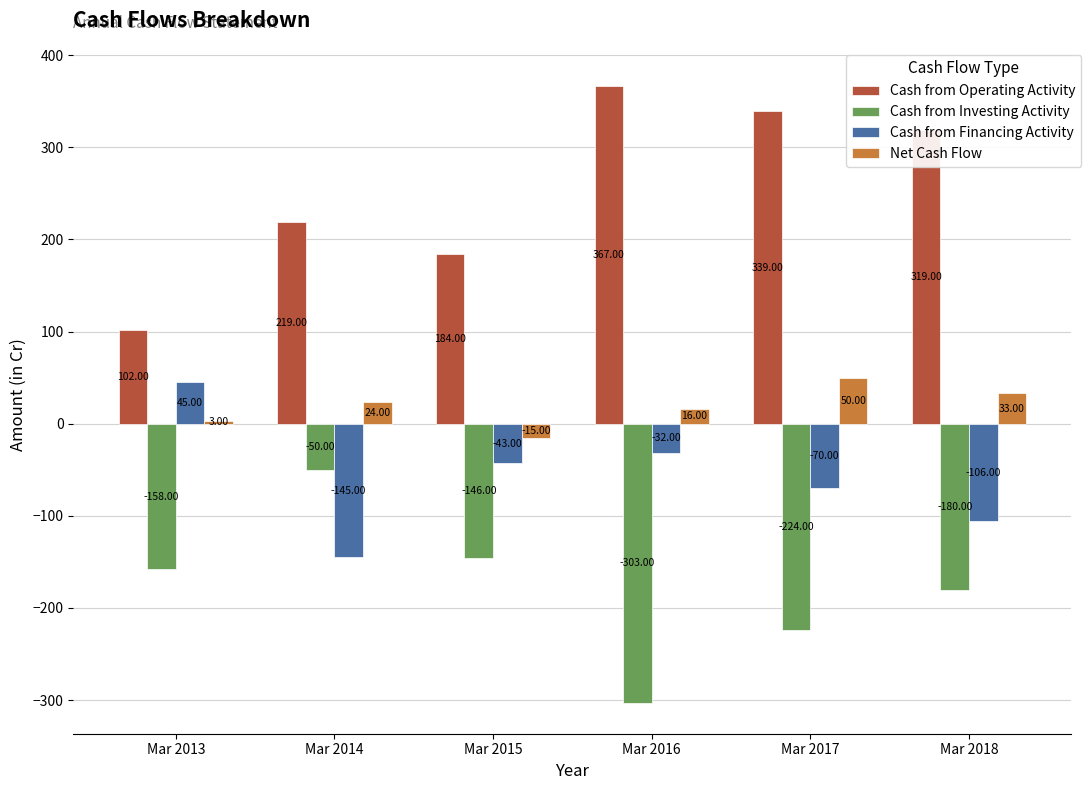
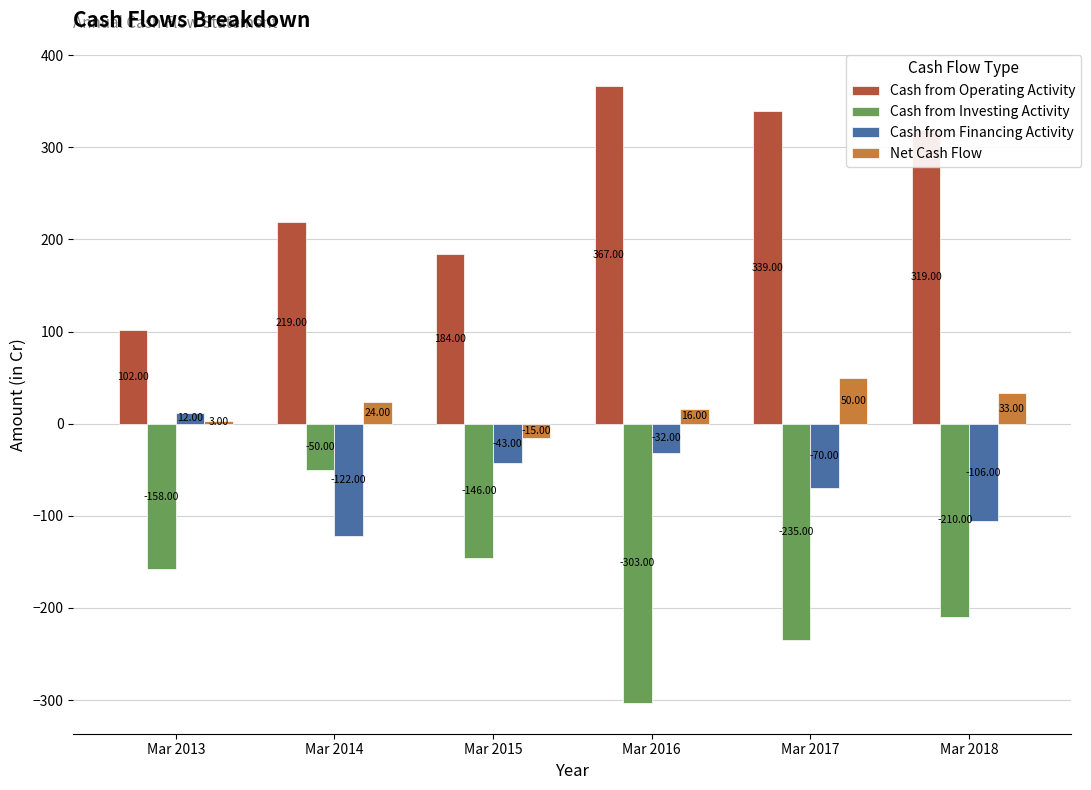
Cash from Financing Activity, Mar 2013: 45.00 -> 12.00
Cash from Financing Activity, Mar 2014: -145.00 -> -122.00
Cash from Investing Activity, Mar 2017: -224.00 -> -235.00
Cash from Investing Activity, Mar 2018: -180.00 -> -210.00
